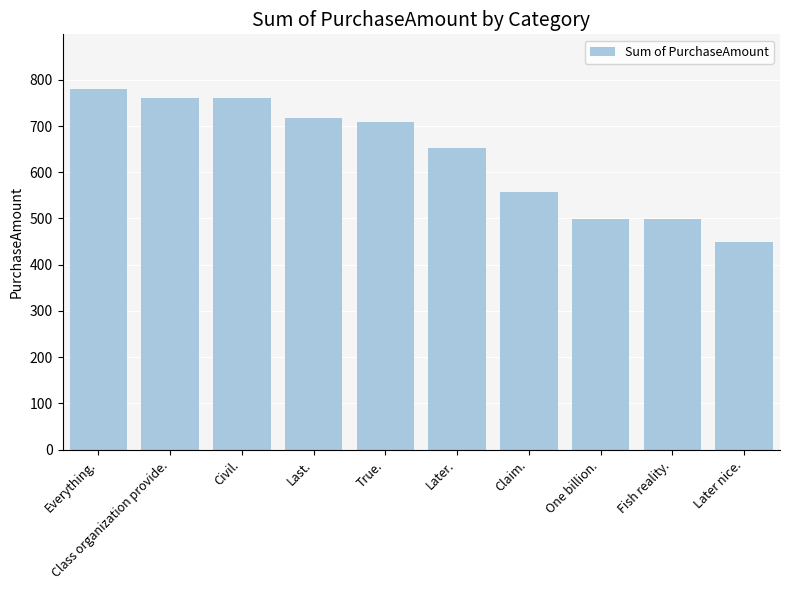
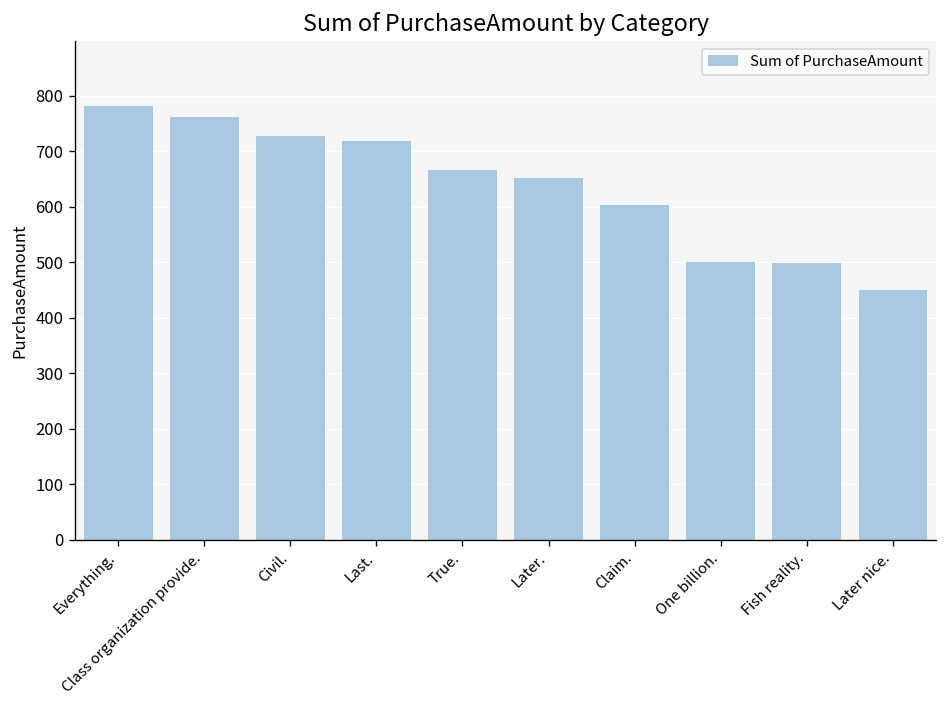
Civil.: 760 -> 730
True.: 710 -> 670
Claim.: 560 -> 600
